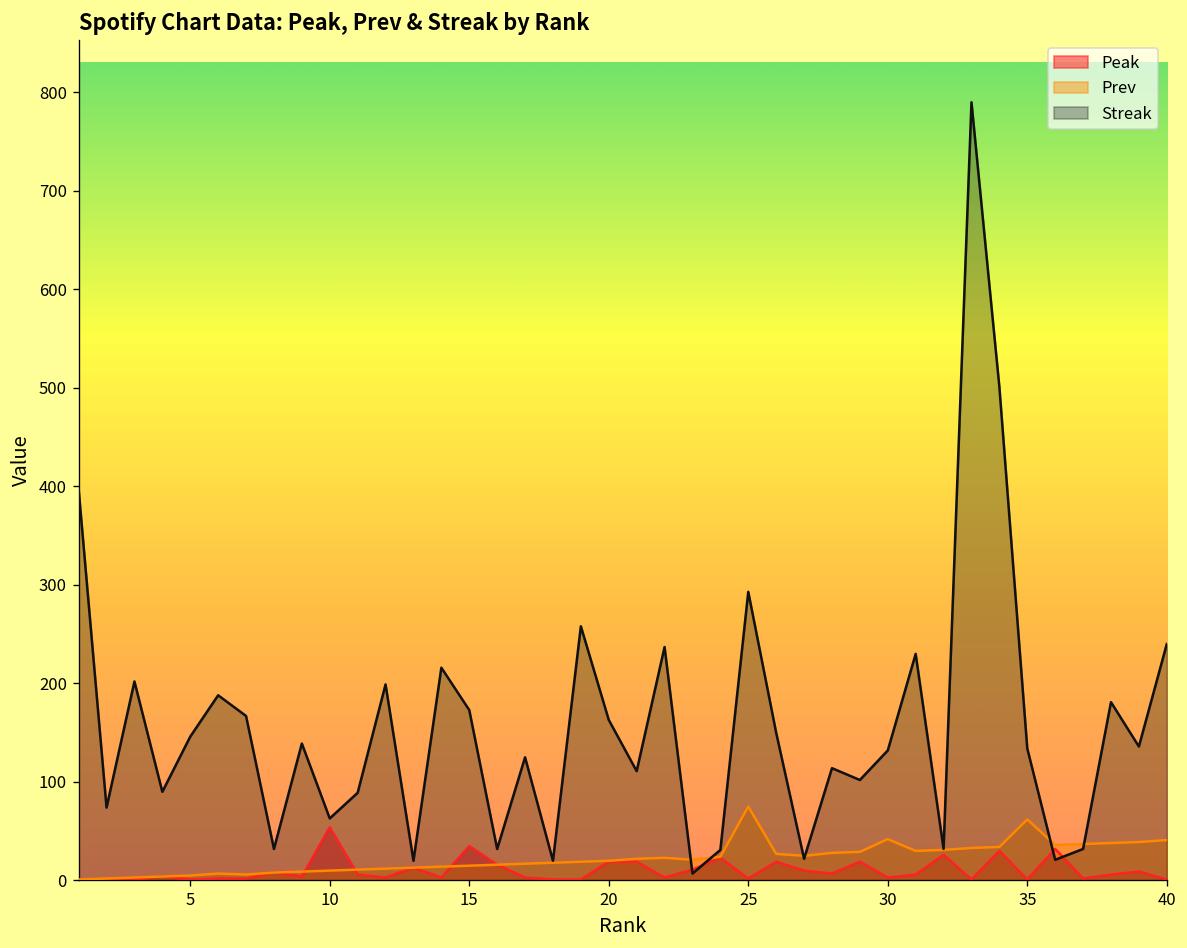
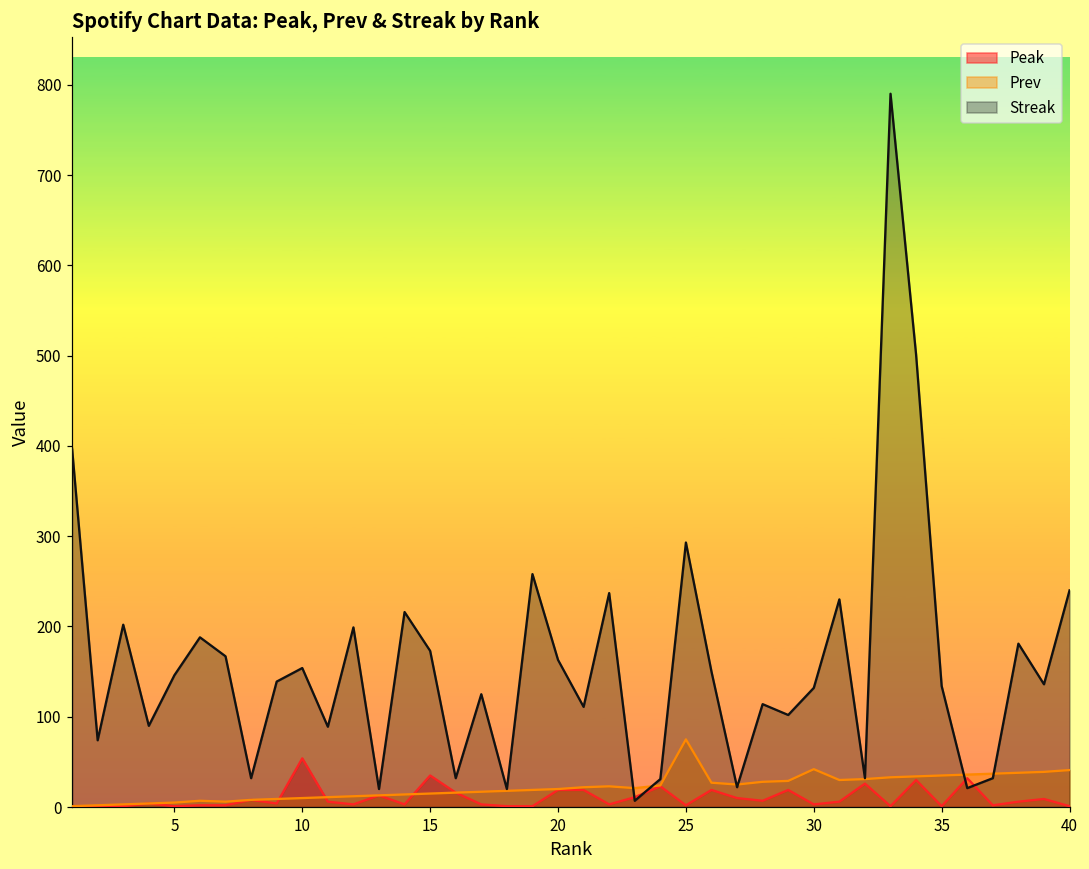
Streak, 10: 60 -> 150
Prev, 35: 60 -> 40
